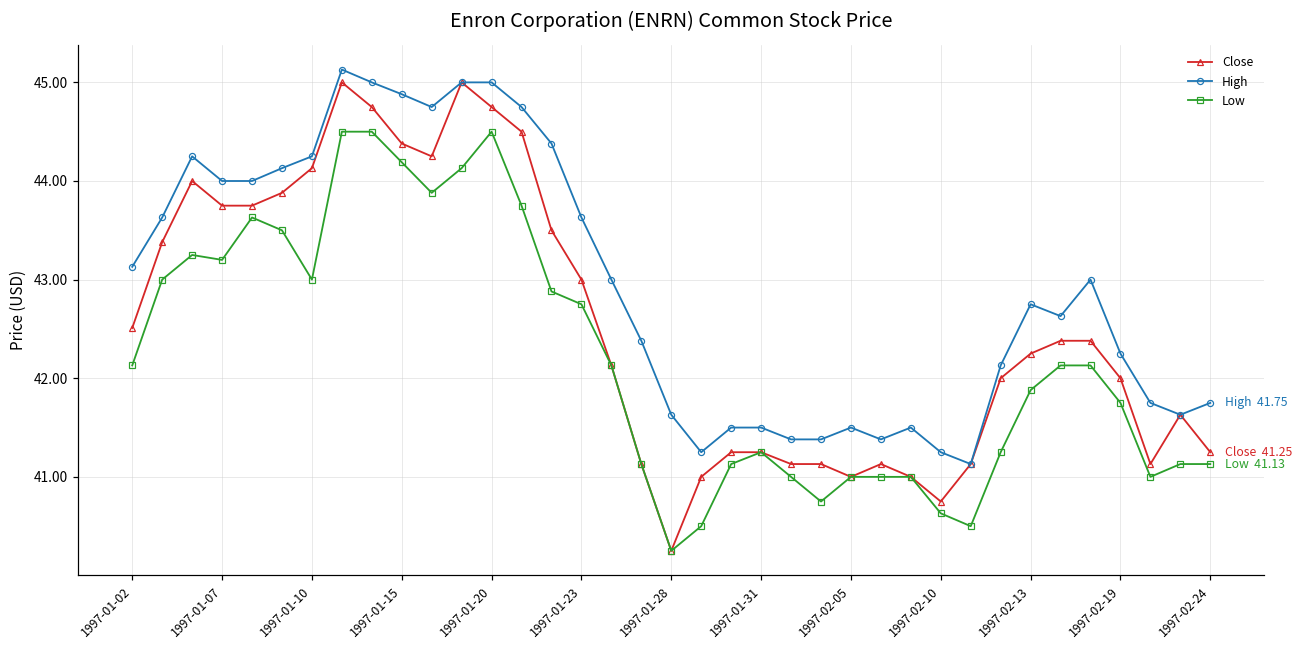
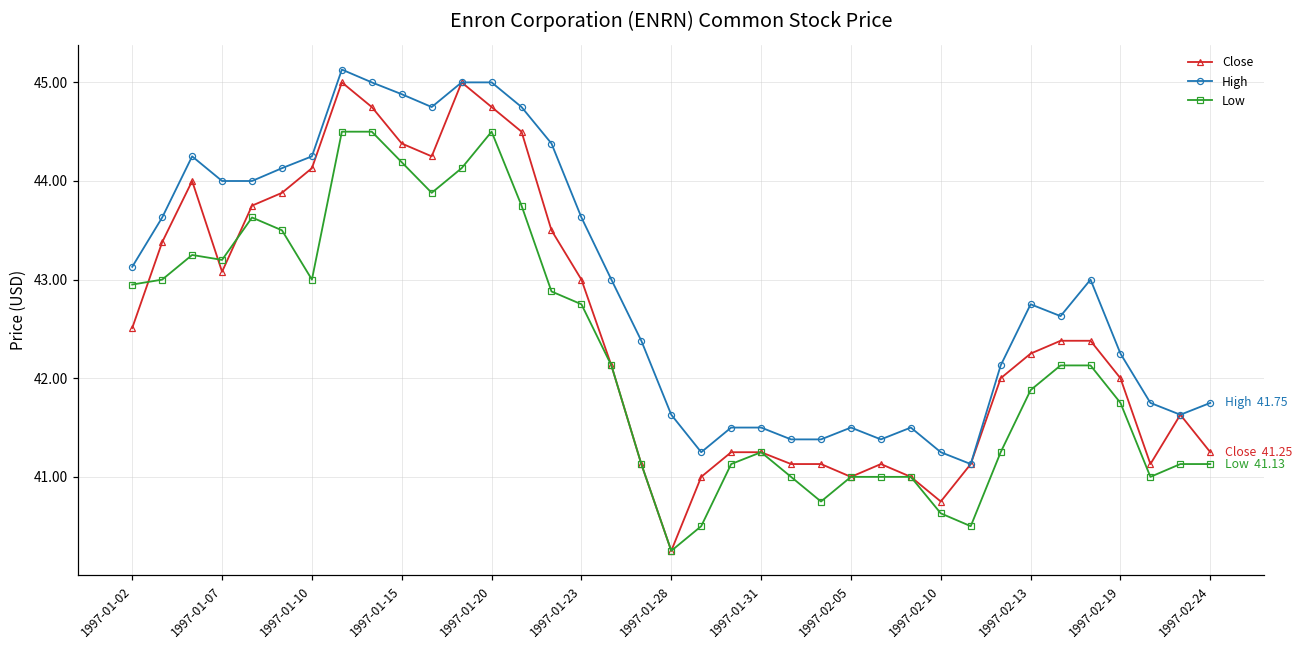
Low, 1997-01-02: 42.1 -> 43.0
Close, 1997-01-07: 43.8 -> 43.1
